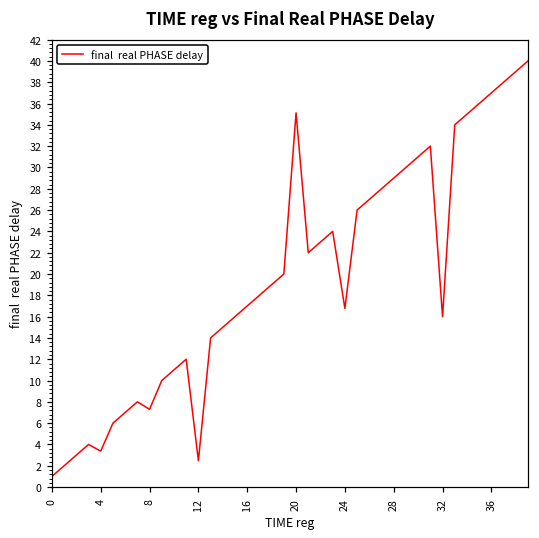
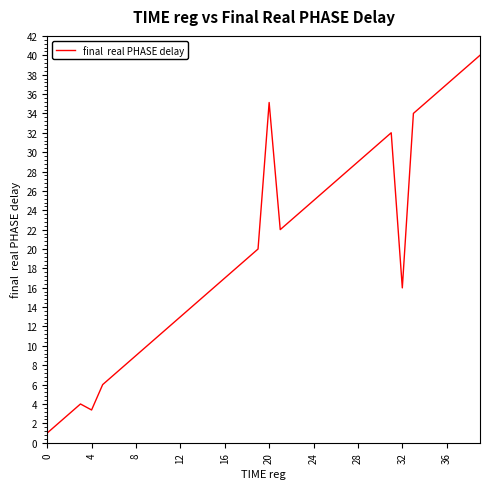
8: 7 -> 9
12: 2 -> 13
24: 17 -> 25
